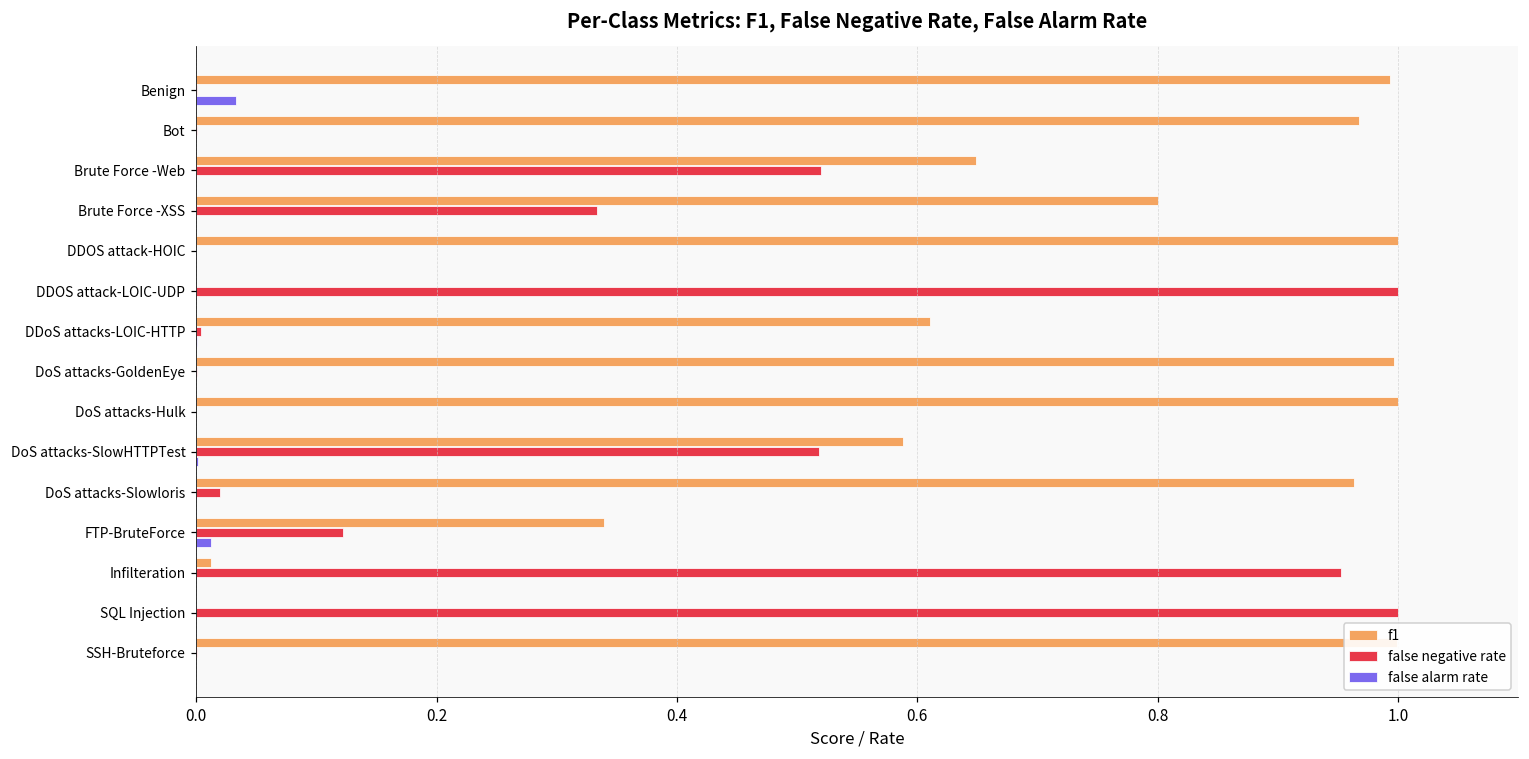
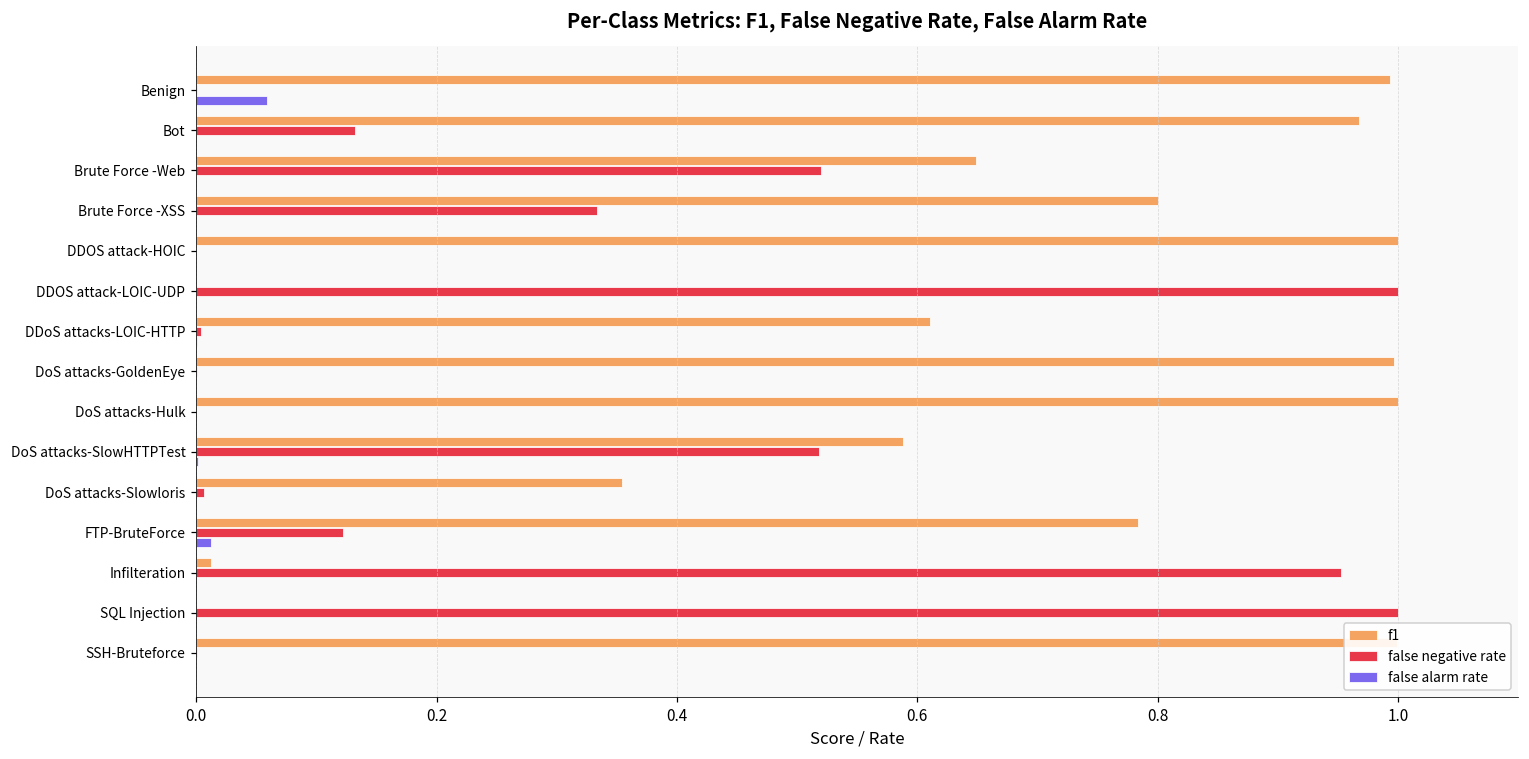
false alarm rate, Benign: 0.033 -> 0.059
false negative rate, Bot: 0.000 -> 0.132
f1, DoS attacks-Slowloris: 0.964 -> 0.355
false negative rate, DoS attacks-Slowloris: 0.020 -> 0.007
f1, FTP-BruteForce: 0.339 -> 0.784
